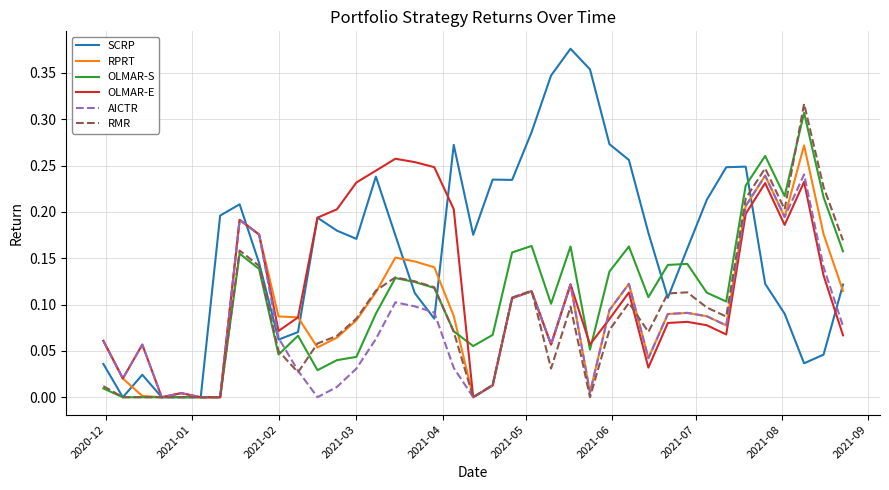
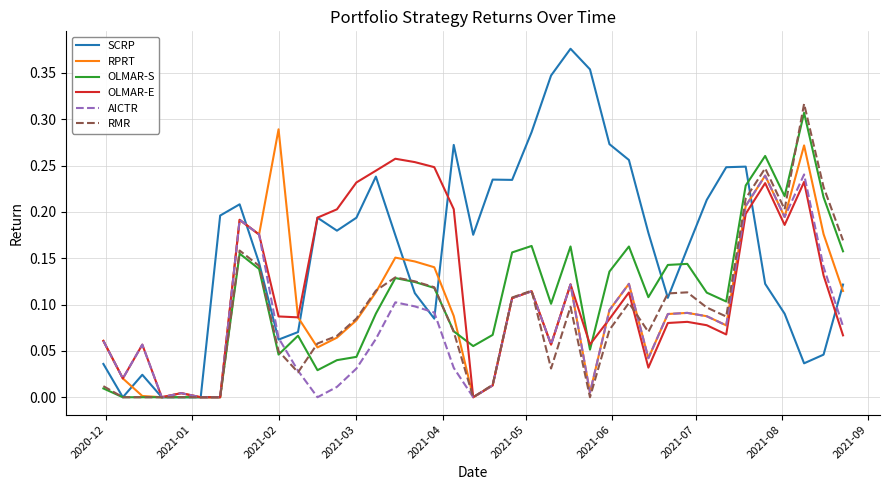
RPRT, 2021-02: 0.09 -> 0.29
OLMAR-E, 2021-02: 0.07 -> 0.09
SCRP, 2021-03: 0.17 -> 0.19
